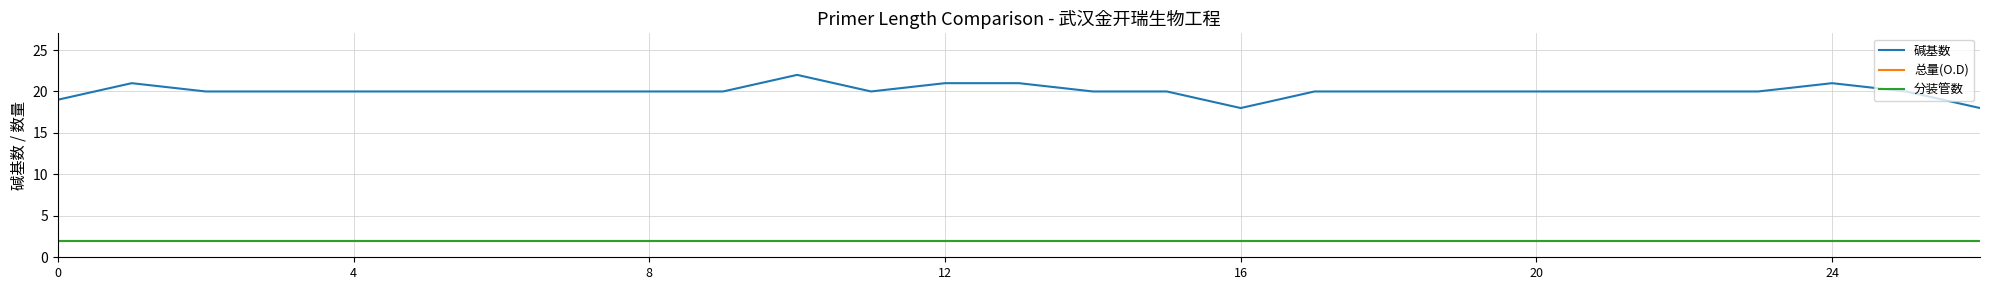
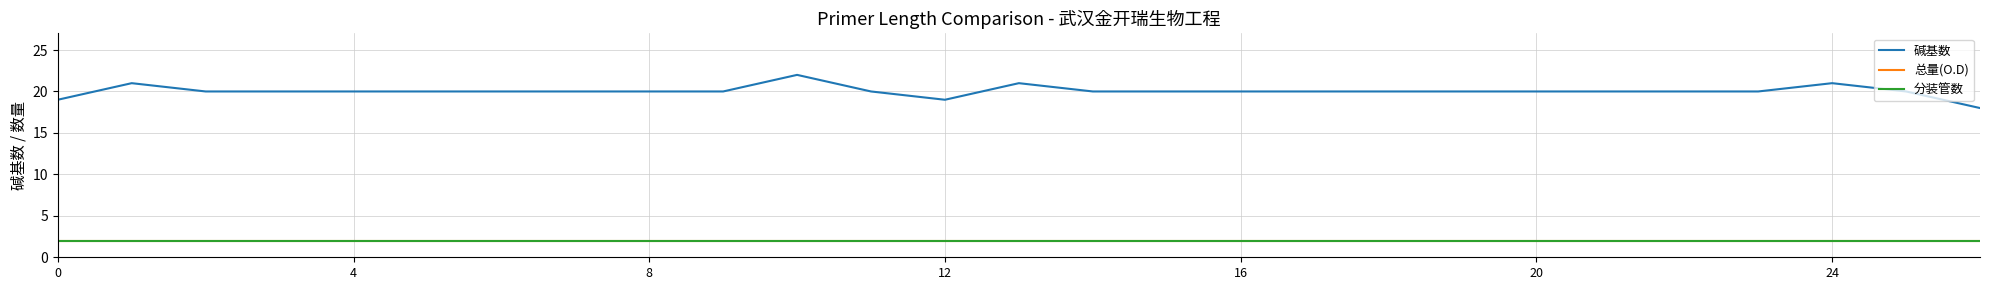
碱基数, 12: 21 -> 19
碱基数, 16: 18 -> 20
